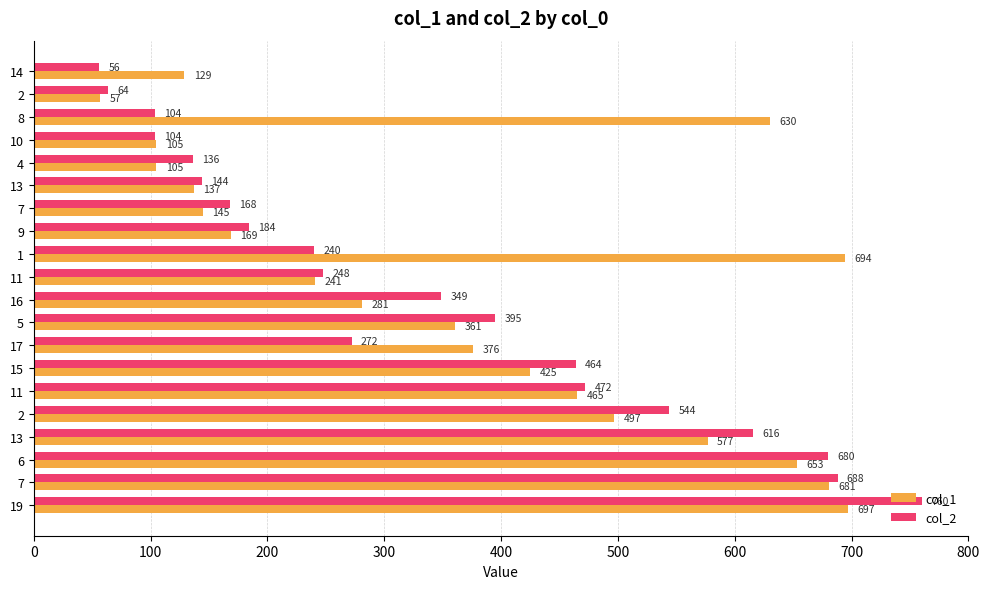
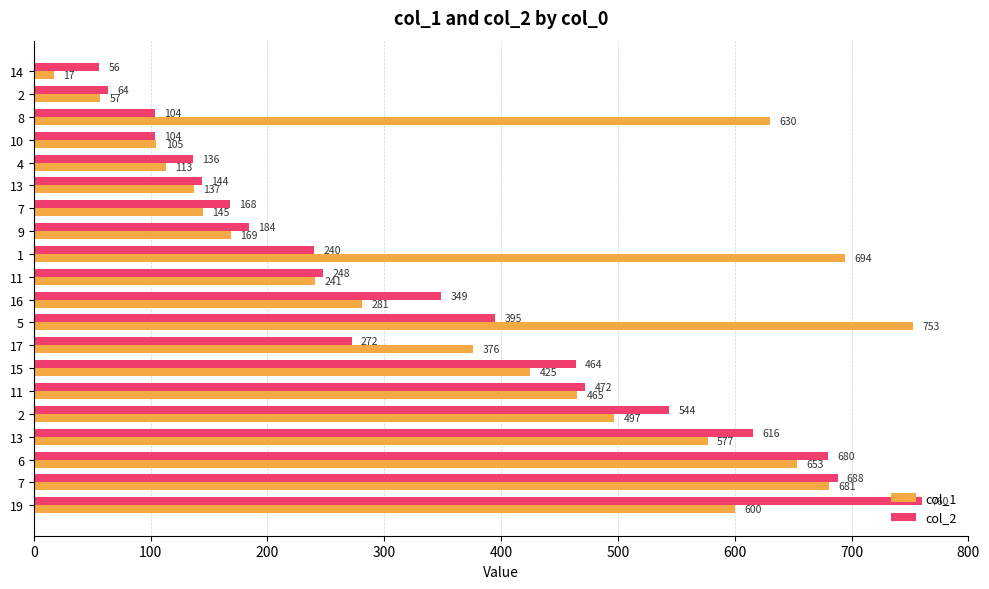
col_1, 14: 129 -> 17
col_1, 4: 105 -> 113
col_1, 5: 361 -> 753
col_1, 19: 697 -> 600
